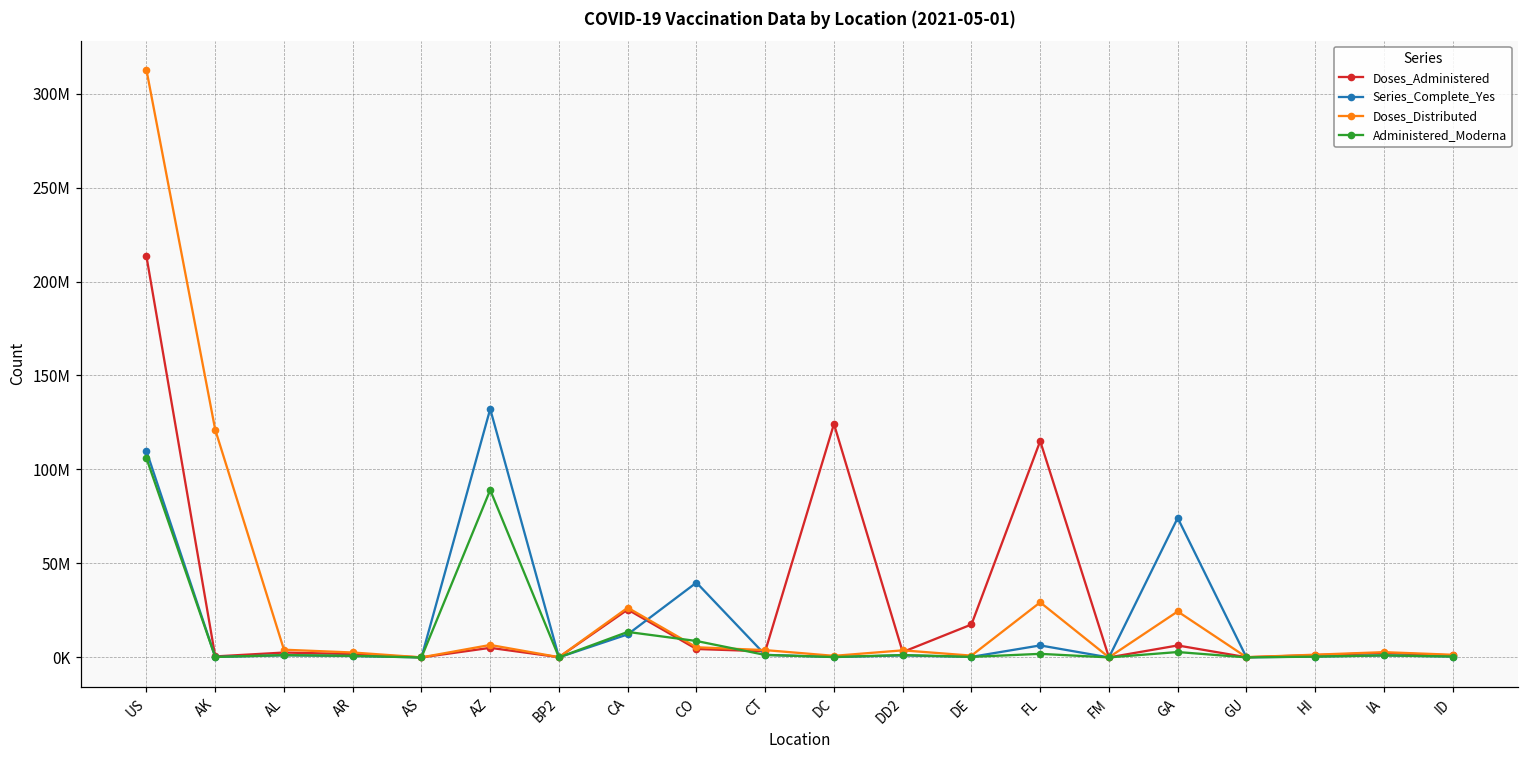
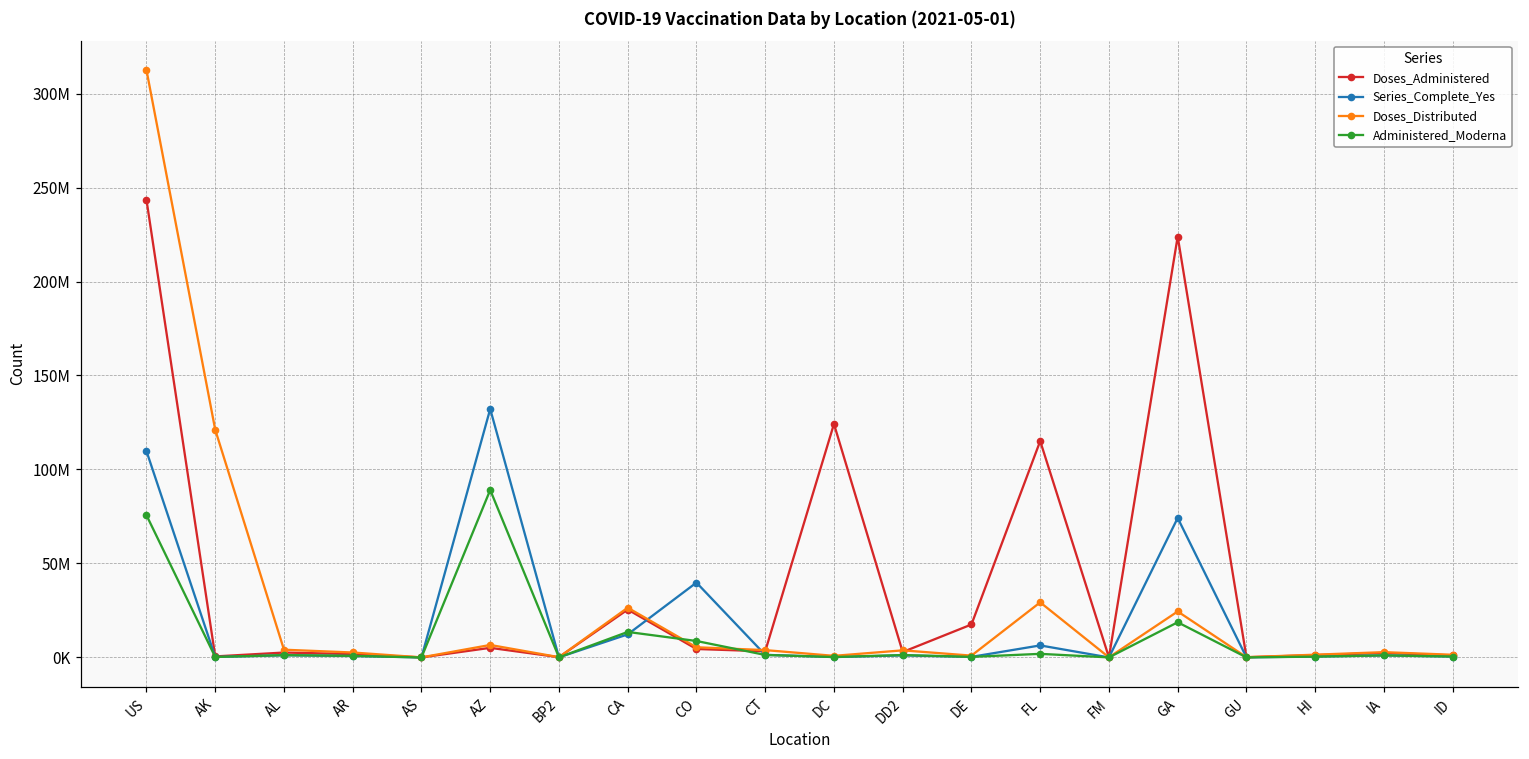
Doses_Administered, US: 213000000 -> 243000000
Administered_Moderna, US: 106000000 -> 76000000
Doses_Administered, GA: 6000000 -> 224000000
Administered_Moderna, GA: 3000000 -> 19000000
